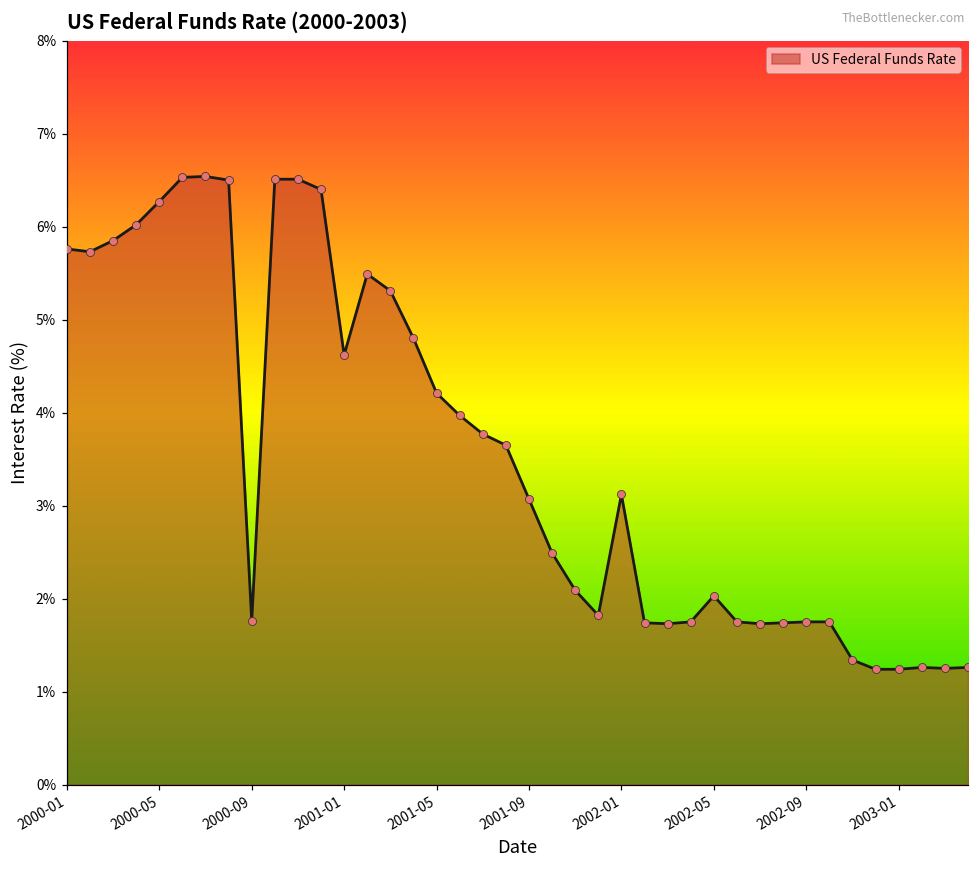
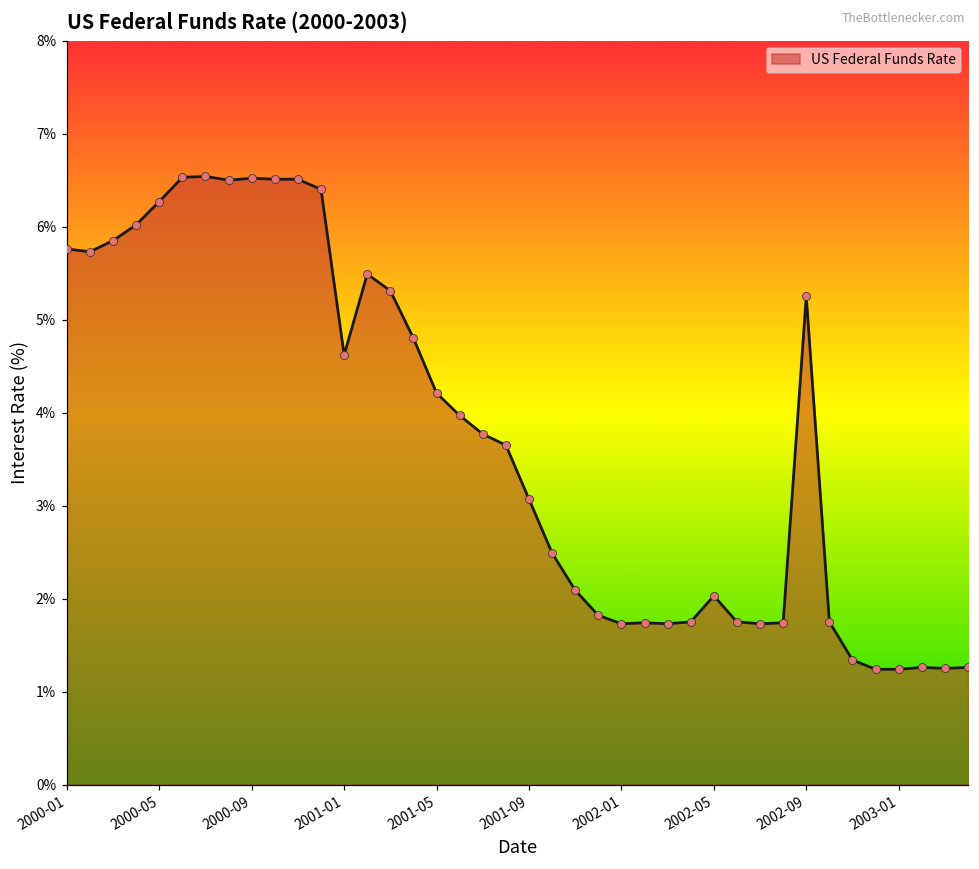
2000-09: 1.8% -> 6.5%
2002-01: 3.1% -> 1.7%
2002-09: 1.8% -> 5.3%
